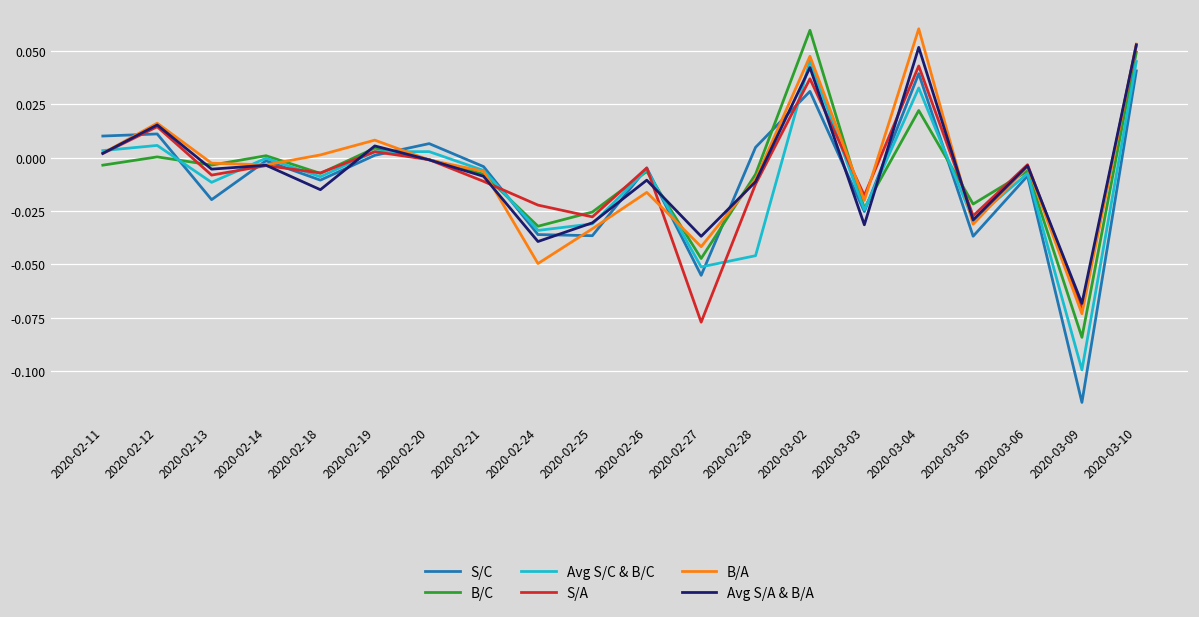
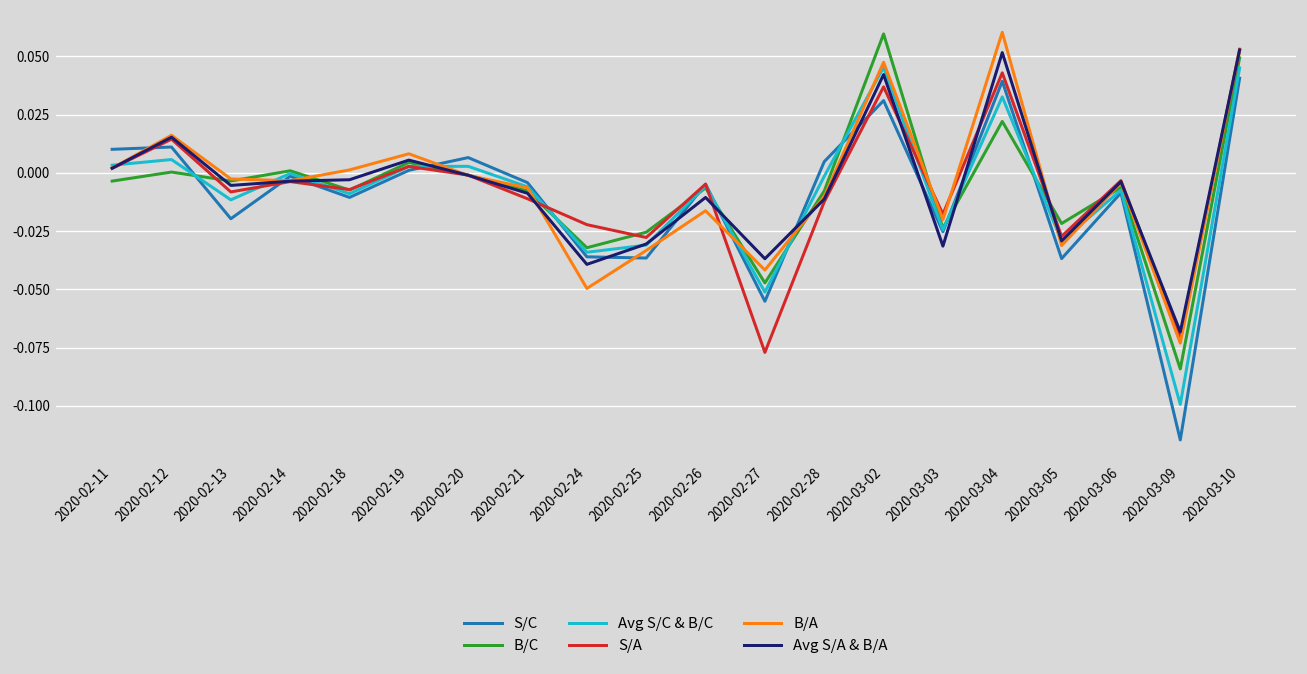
Avg S/A & B/A, 2020-02-18: -0.015 -> -0.003
Avg S/C & B/C, 2020-02-28: -0.046 -> -0.001
